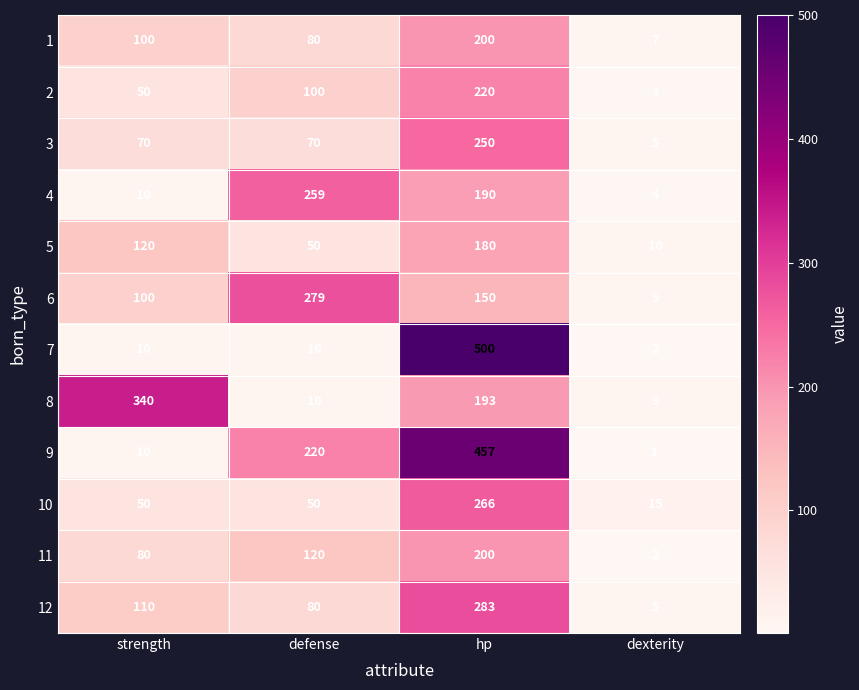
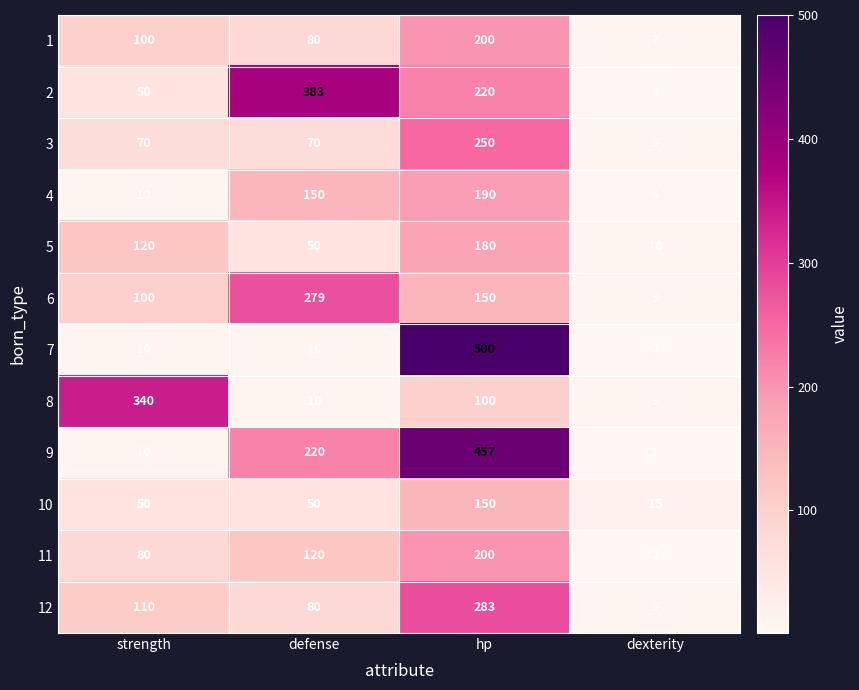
2, defense: 100 -> 383
4, defense: 259 -> 150
8, hp: 193 -> 100
10, hp: 266 -> 150
